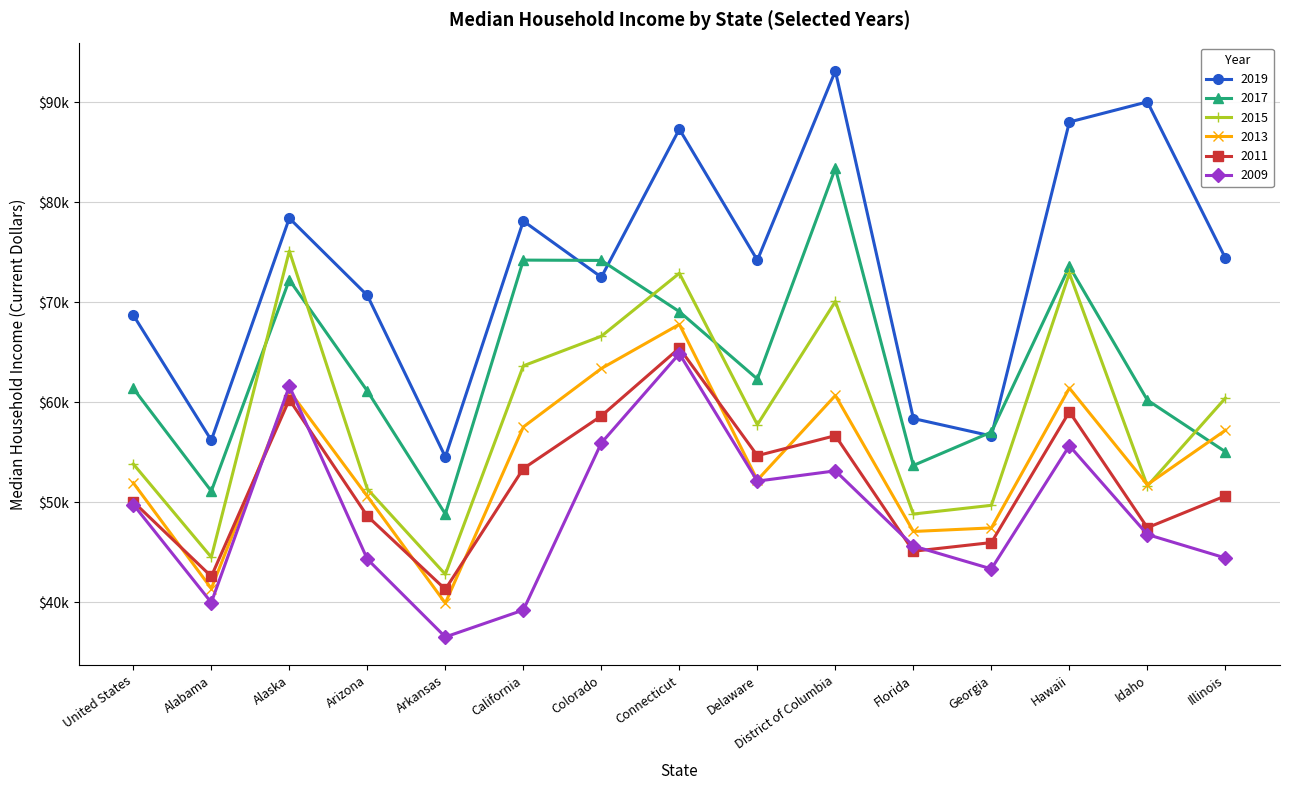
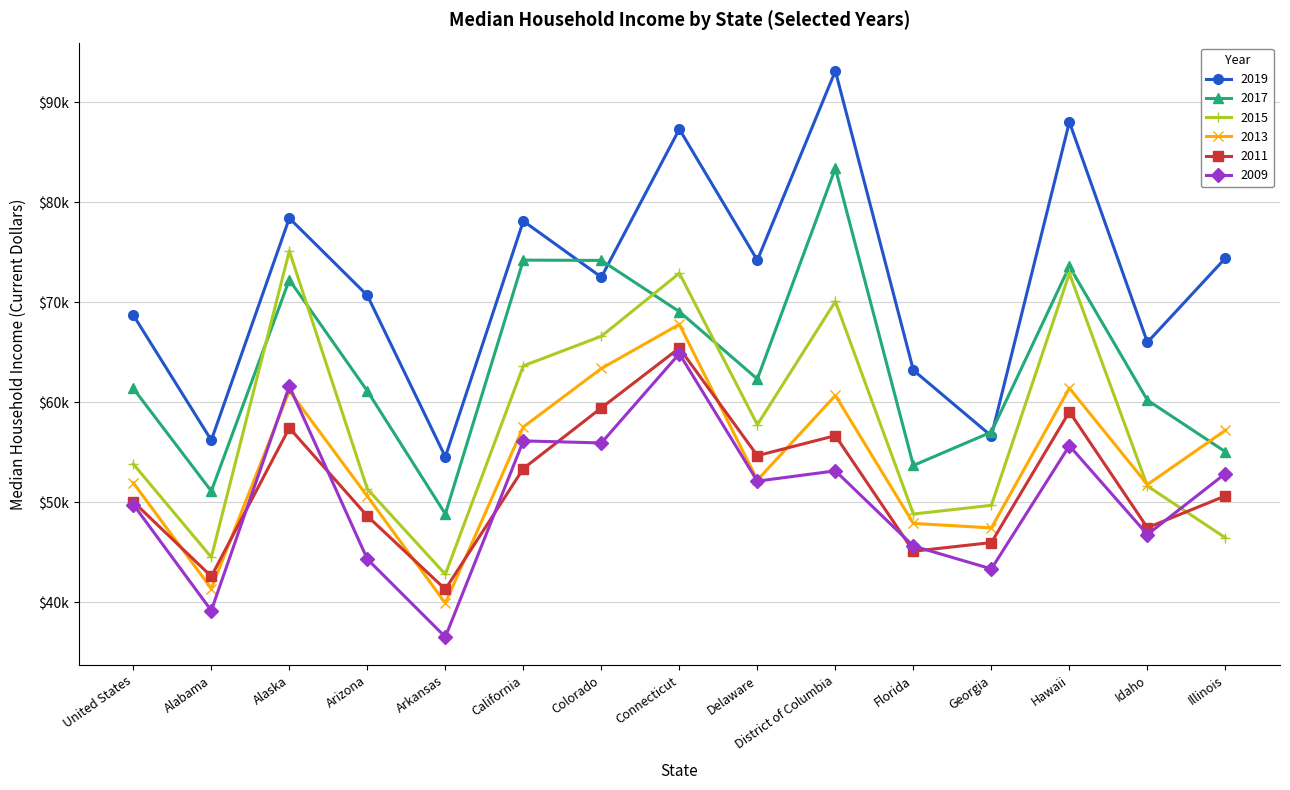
2009, Alabama: $40000 -> $39200
2011, Alaska: $60300 -> $57400
2009, California: $39200 -> $56100
2011, Colorado: $58600 -> $59400
2019, Florida: $58400 -> $63200
2013, Florida: $47100 -> $47900
2019, Idaho: $90000 -> $66000
2015, Illinois: $60400 -> $46500
2009, Illinois: $44400 -> $52900
